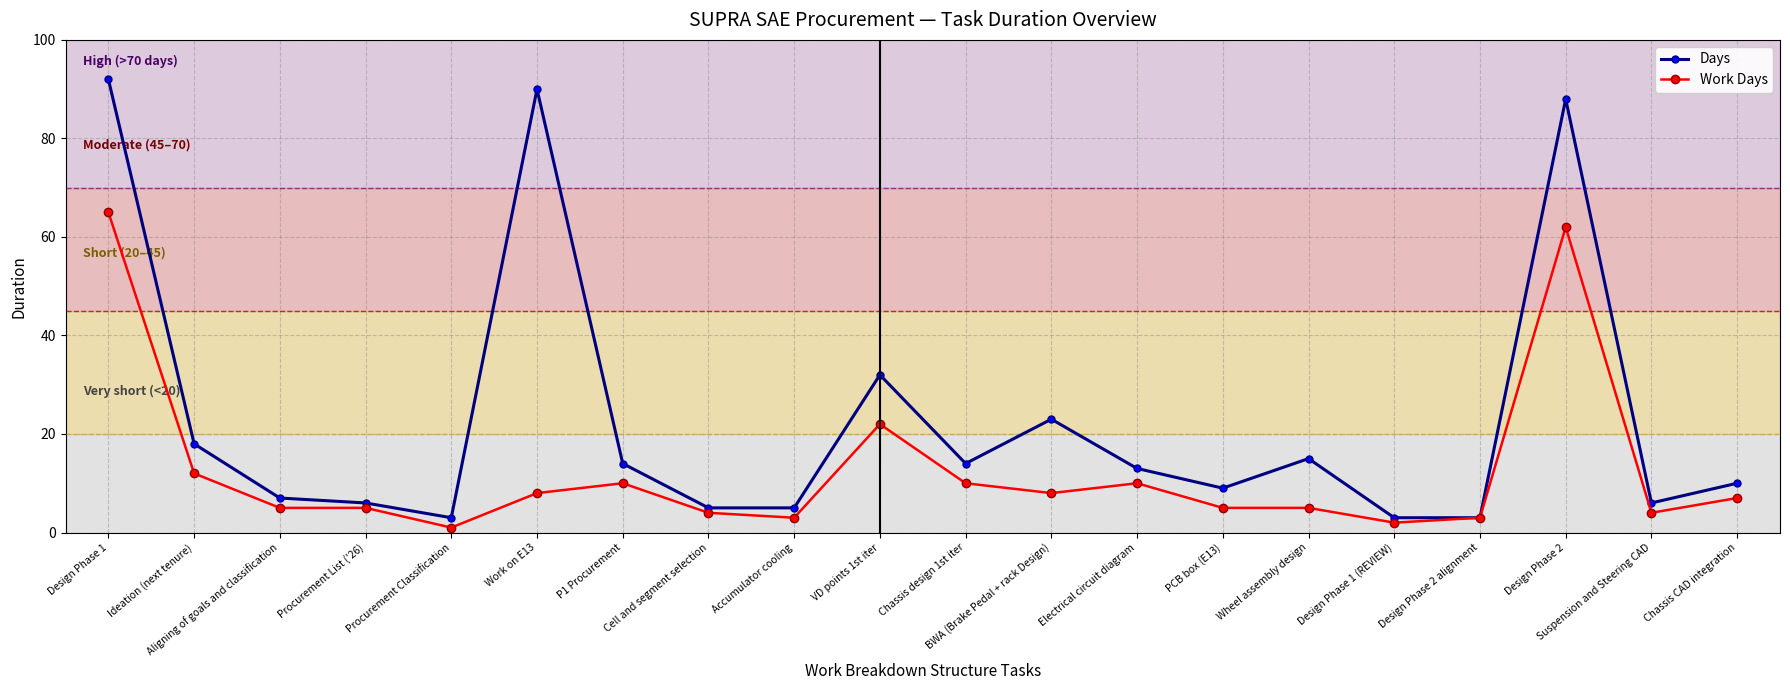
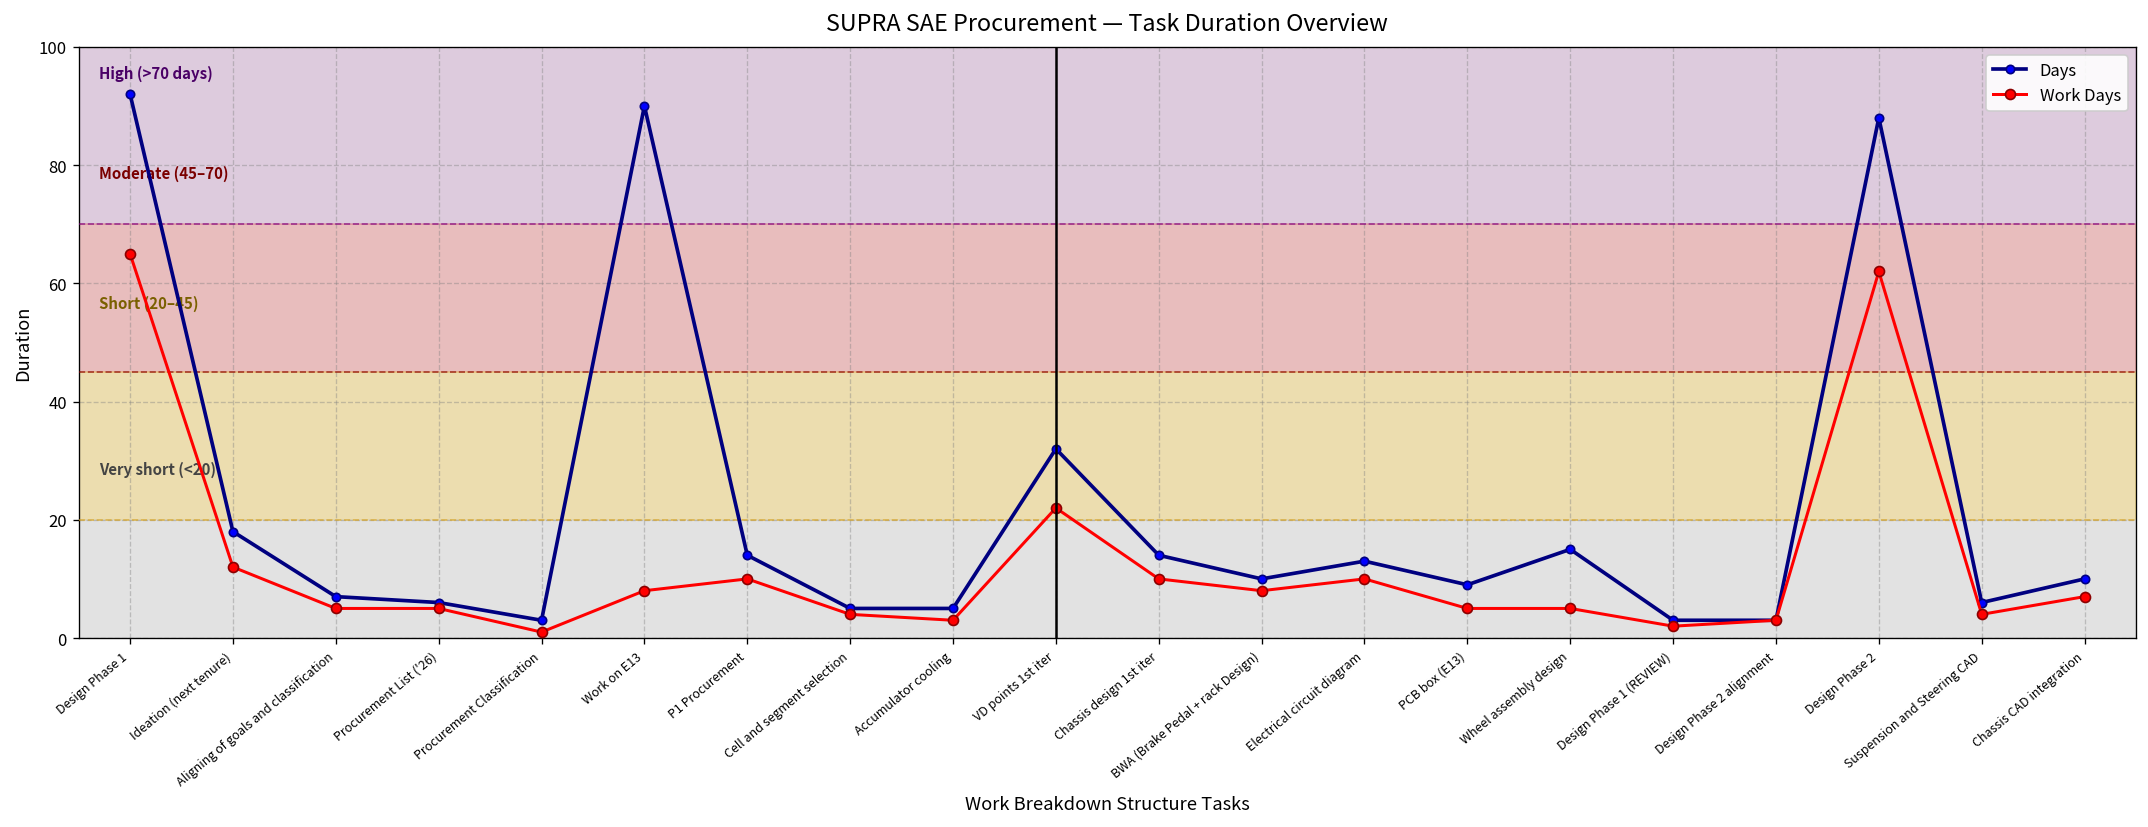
Days, BWA (Brake Pedal + rack Design): 23 -> 10
